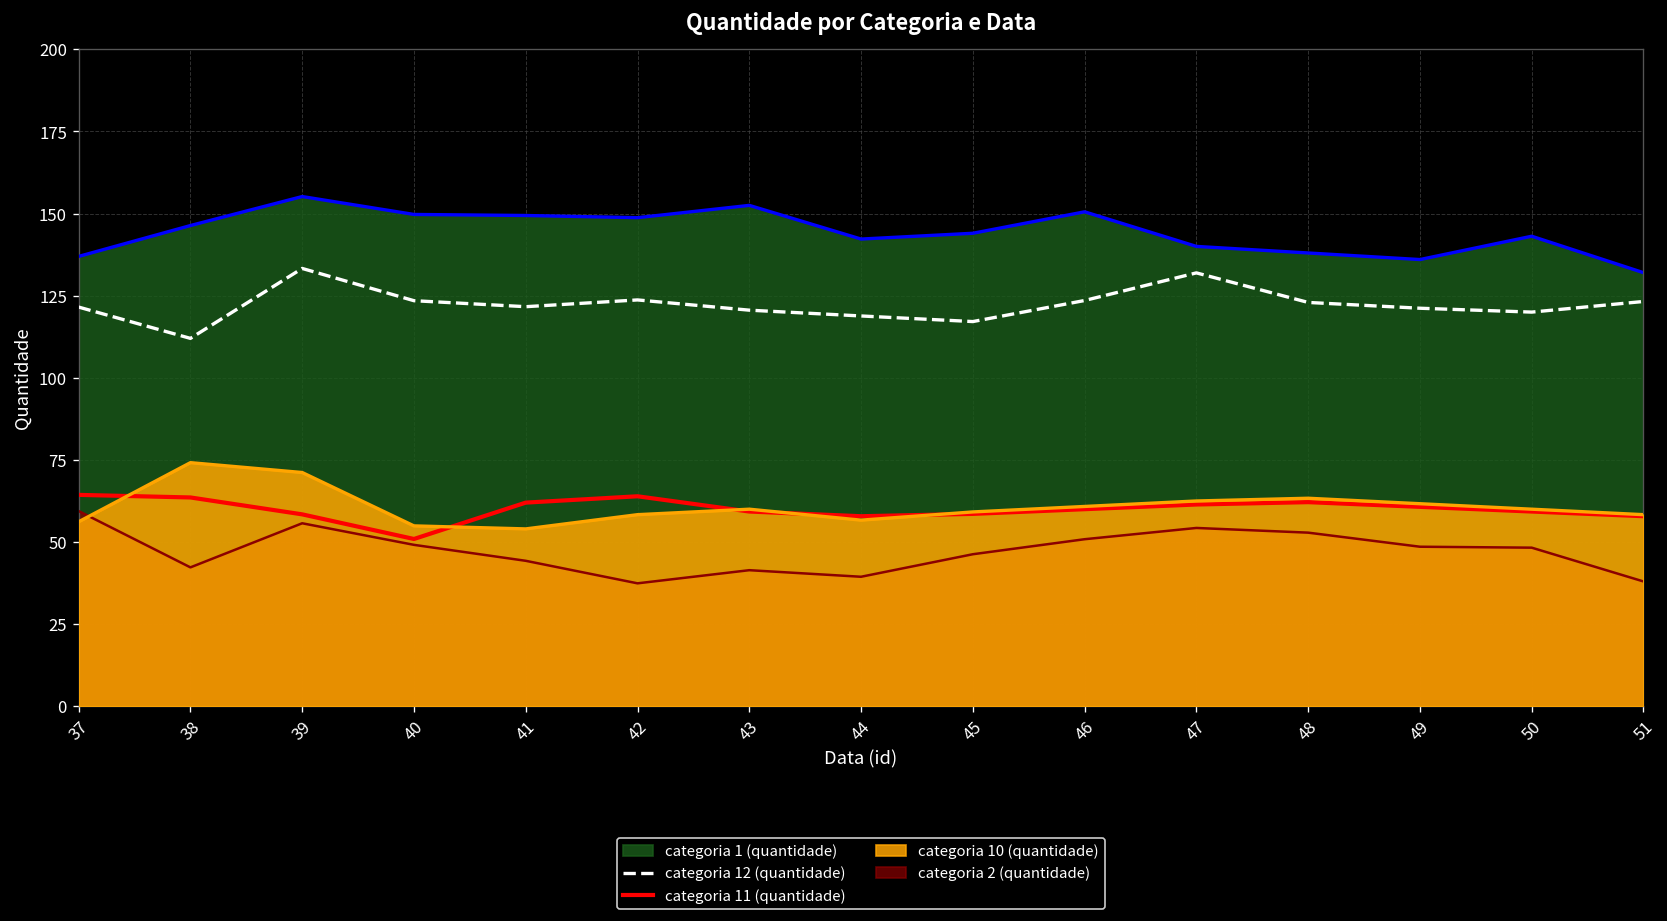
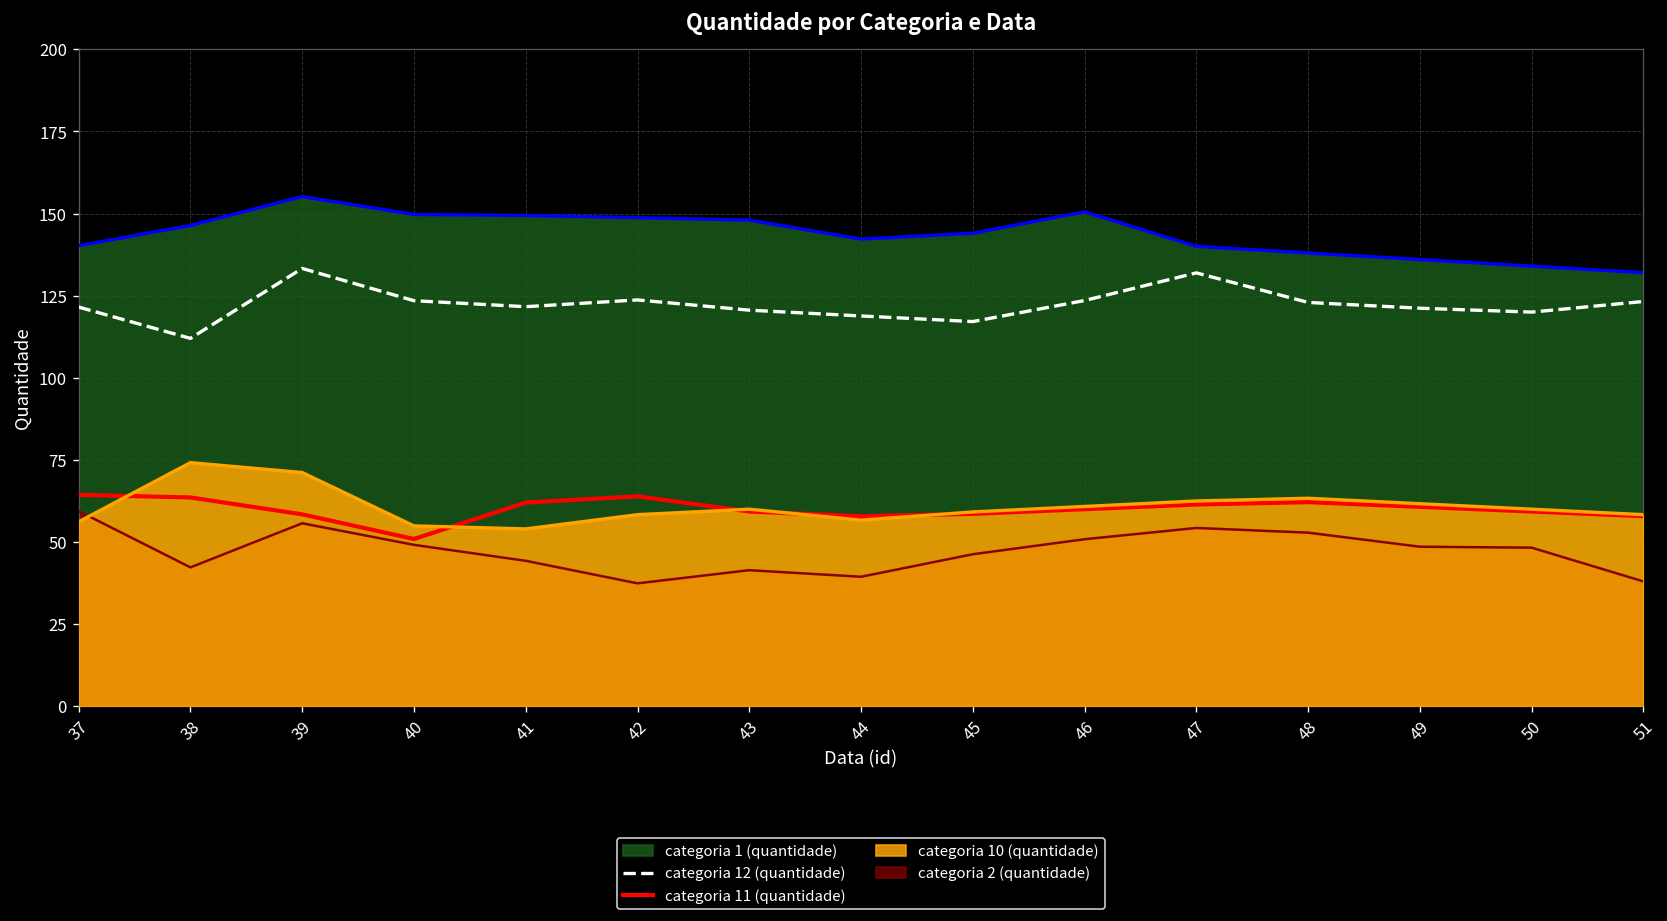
categoria 1 (quantidade), 37: 137 -> 140
categoria 1 (quantidade), 43: 152 -> 148
categoria 1 (quantidade), 50: 143 -> 134
